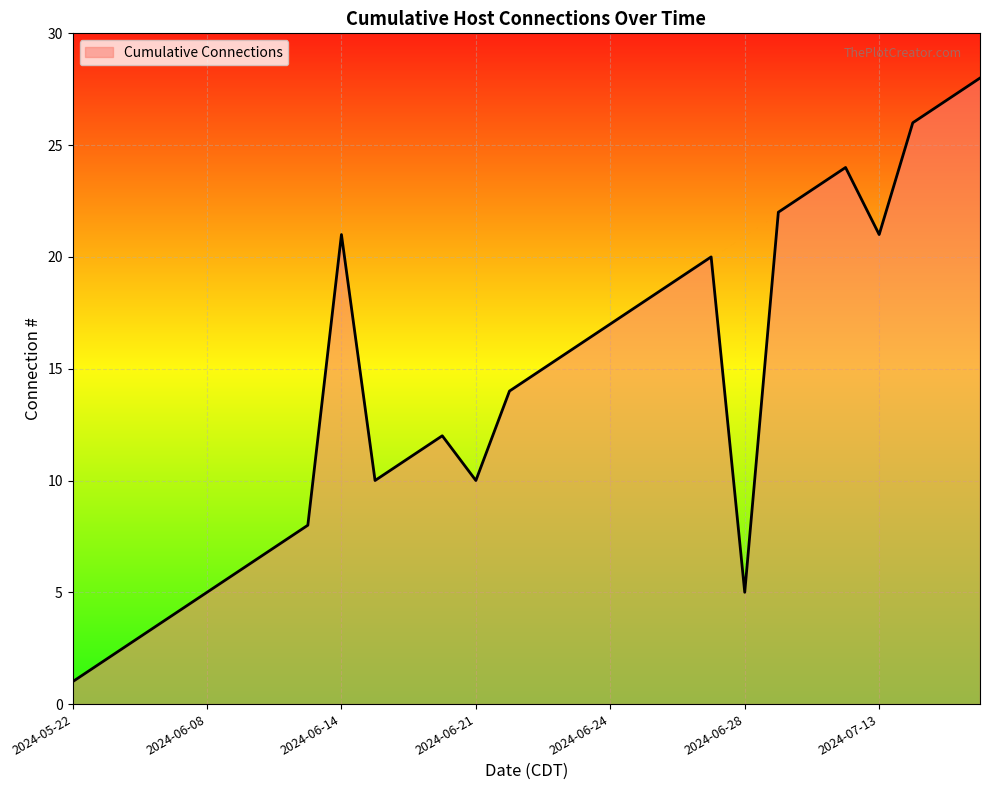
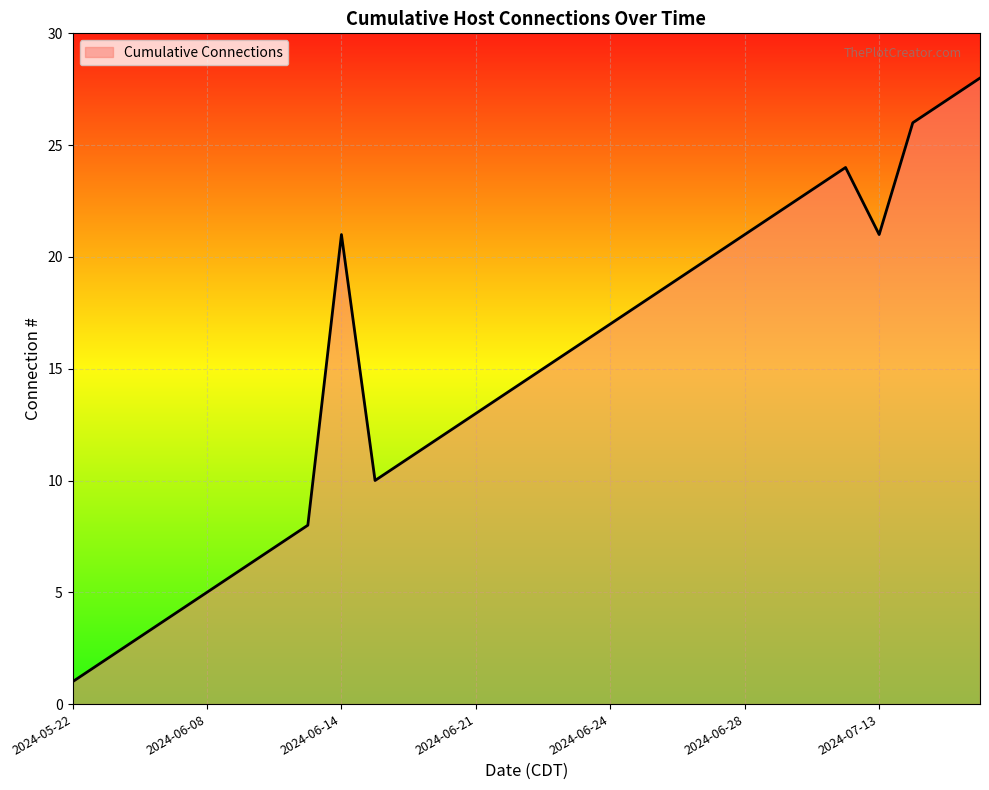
2024-06-21: 10 -> 13
2024-06-28: 5 -> 21
